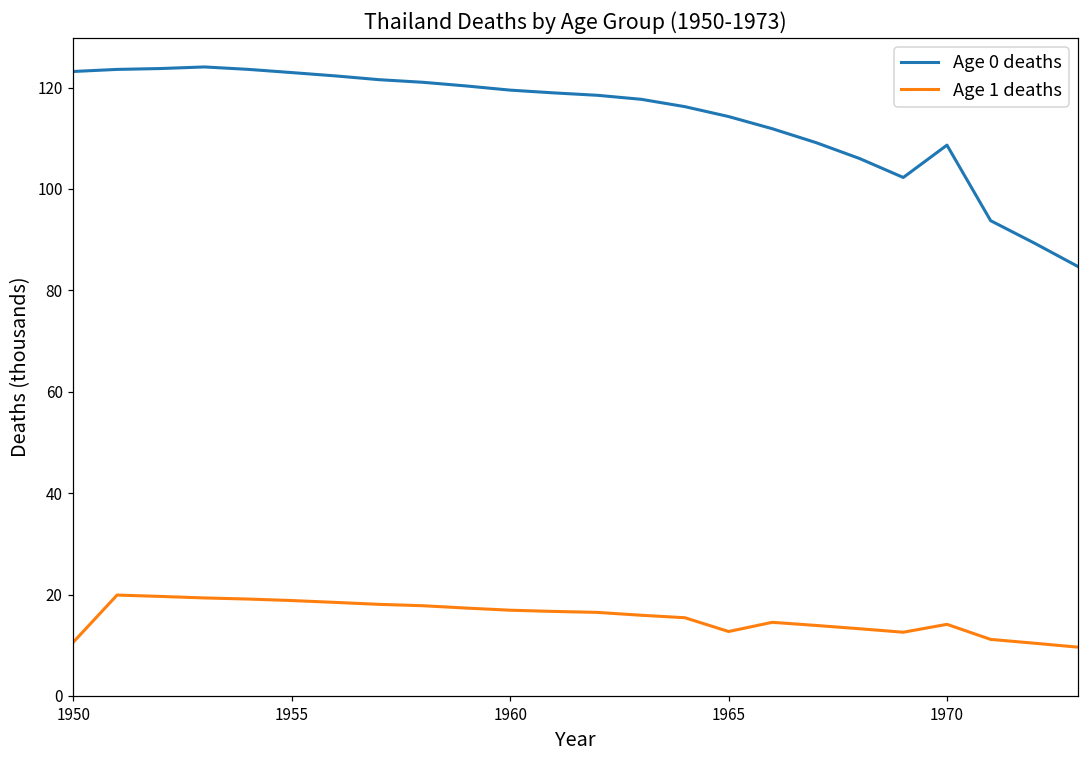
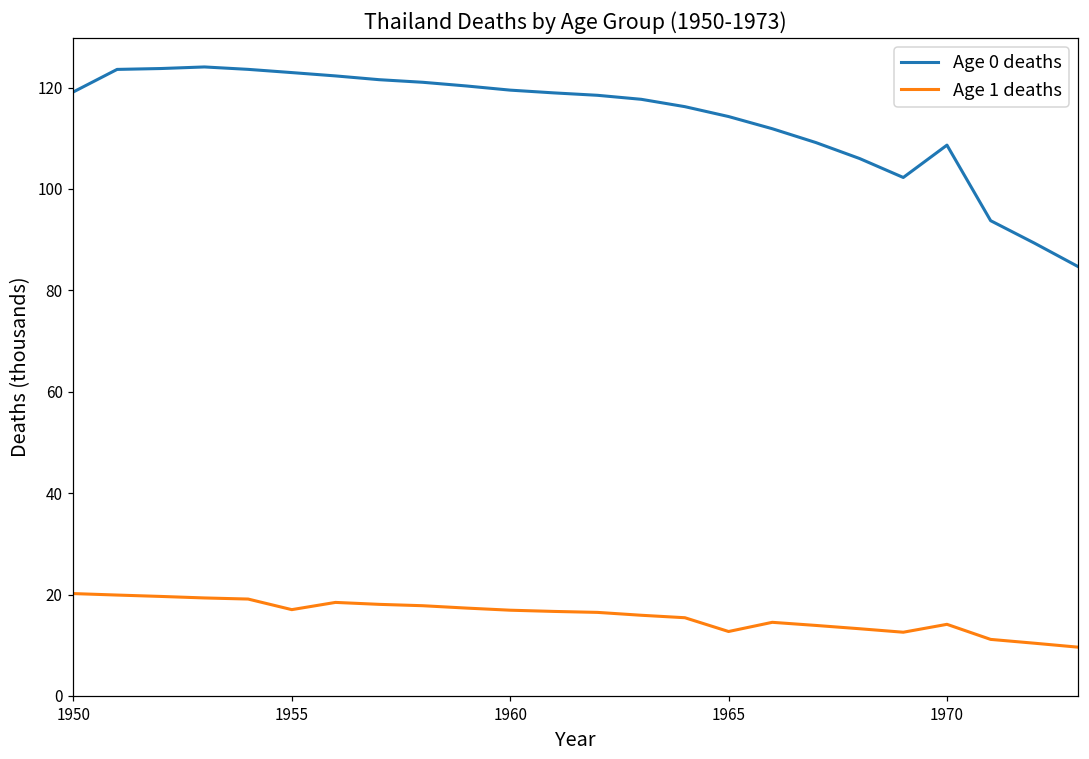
Age 0 deaths, 1950: 123 -> 119
Age 1 deaths, 1950: 11 -> 20
Age 1 deaths, 1955: 19 -> 17
